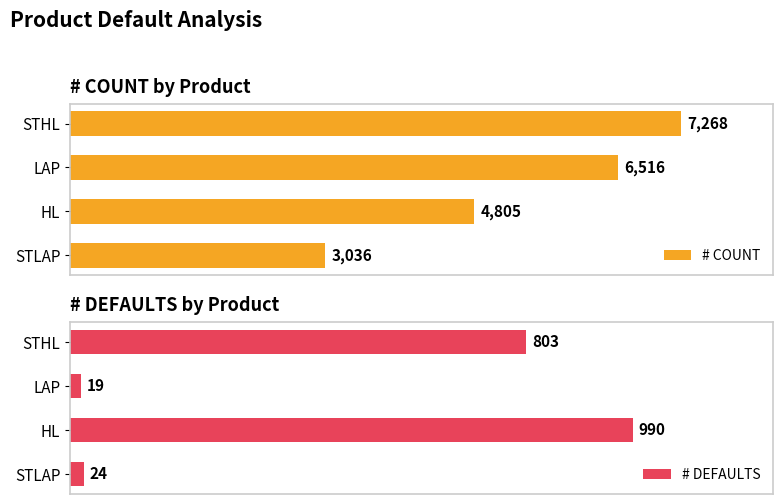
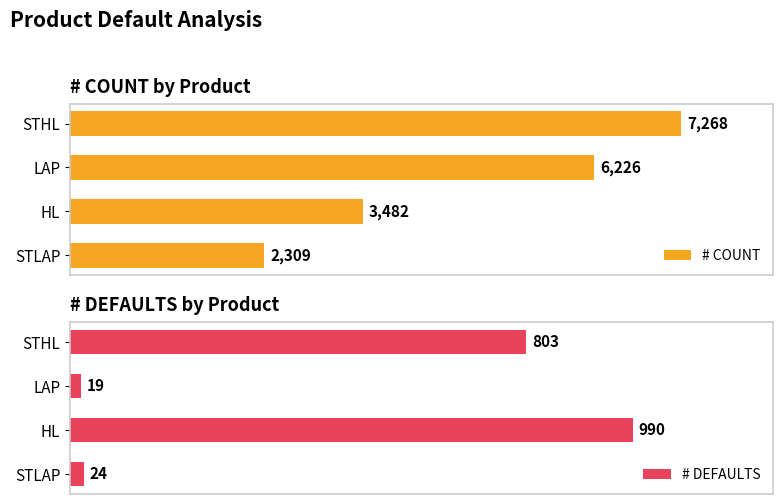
# COUNT by Product, LAP: 6,516 -> 6,226
# COUNT by Product, HL: 4,805 -> 3,482
# COUNT by Product, STLAP: 3,036 -> 2,309
